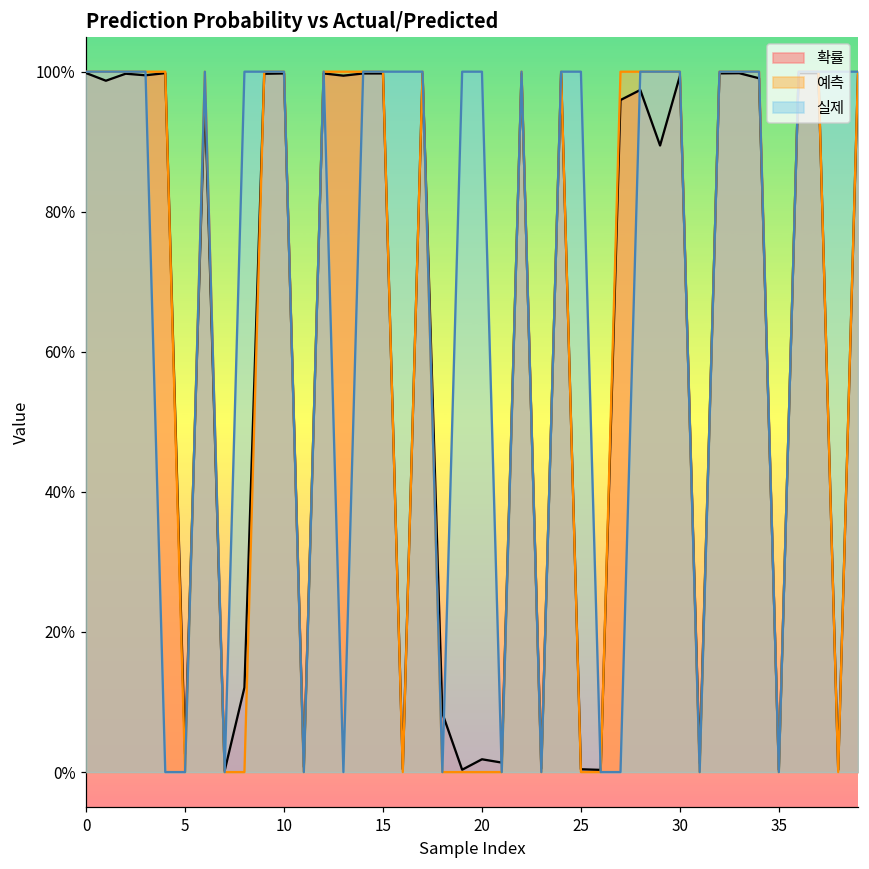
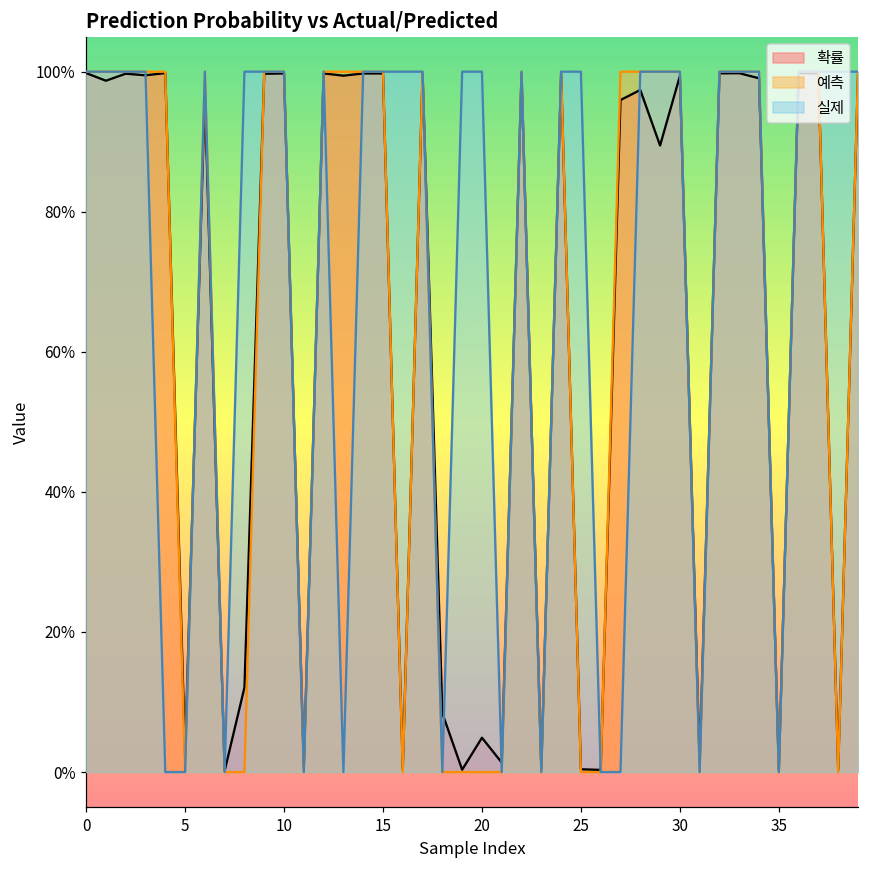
확률, 20: 2% -> 5%
